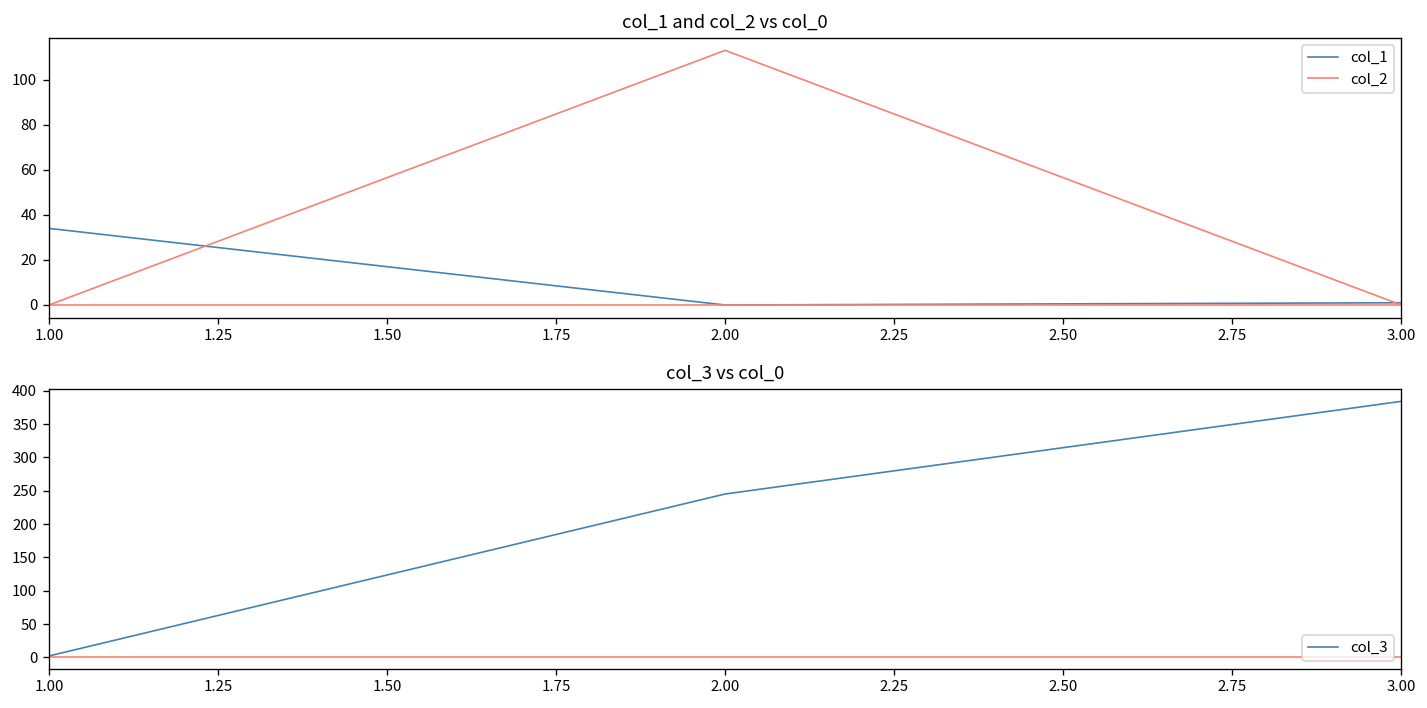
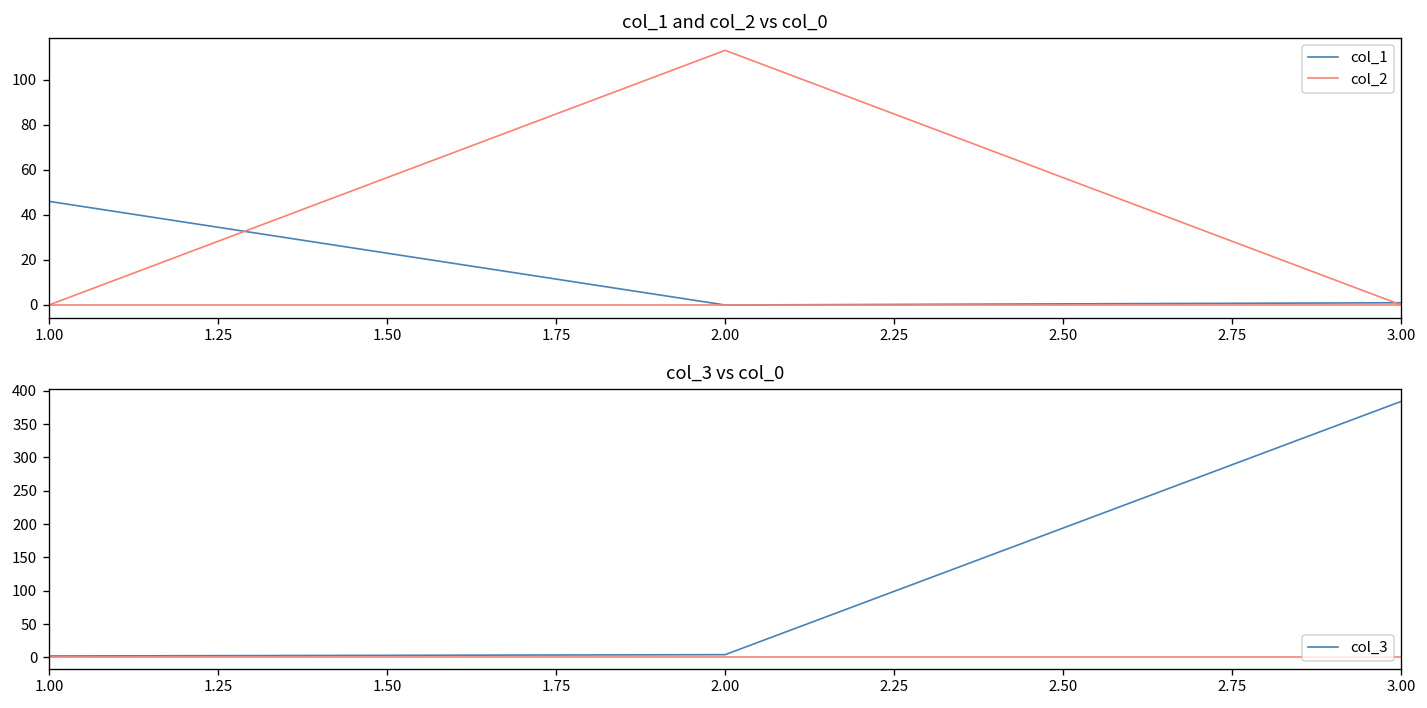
col_1 and col_2 vs col_0, col_1, 1.00: 34 -> 46
col_3 vs col_0, 2.00: 250 -> 0
